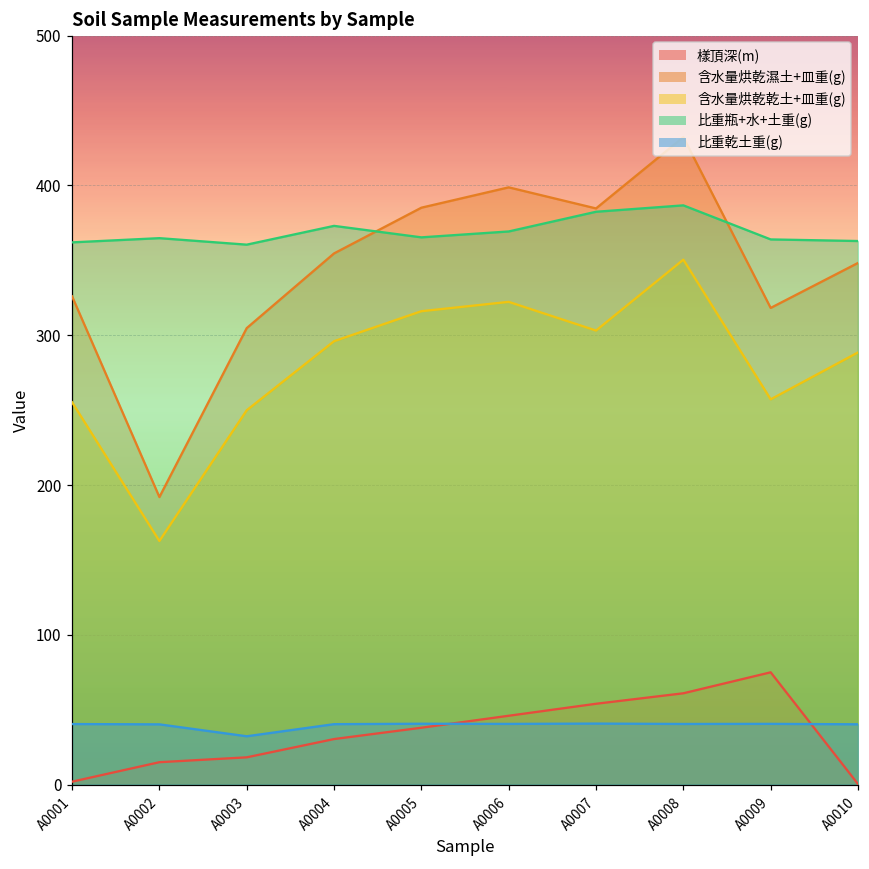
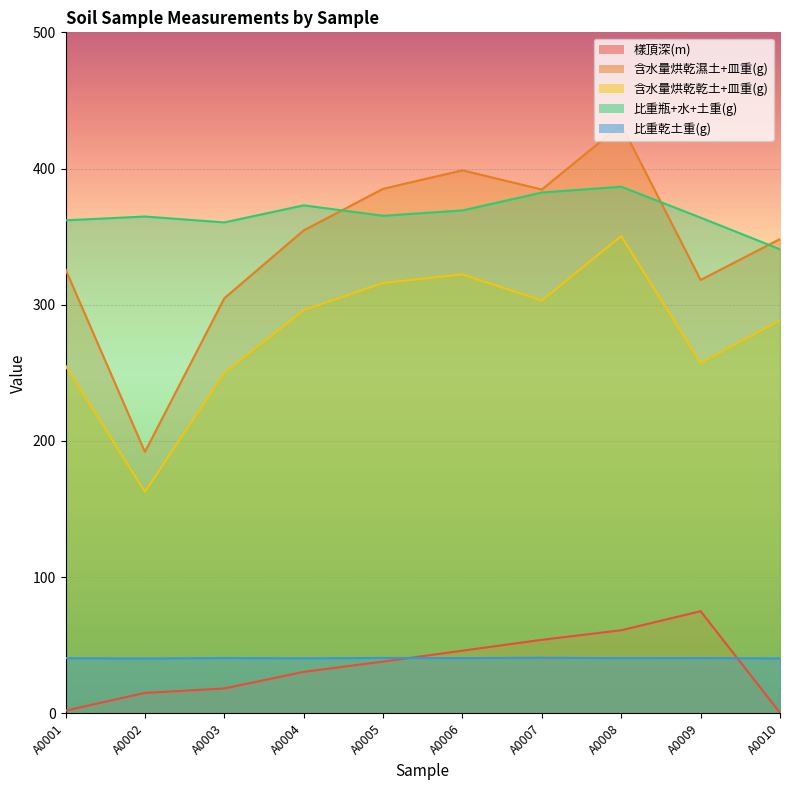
比重乾土重(g), A0003: 32 -> 41
比重瓶+水+土重(g), A0010: 363 -> 341
